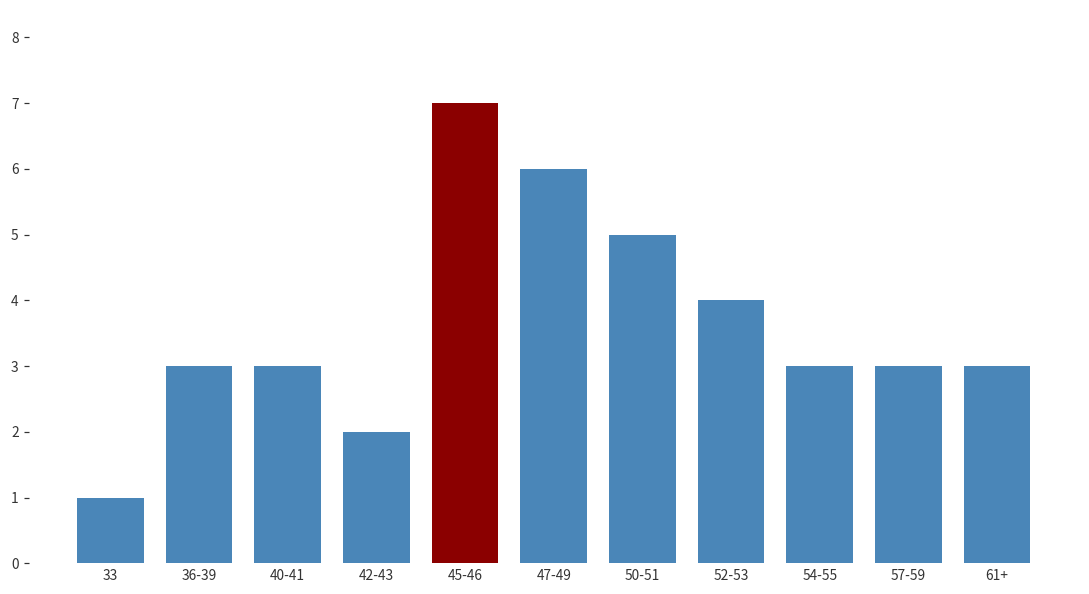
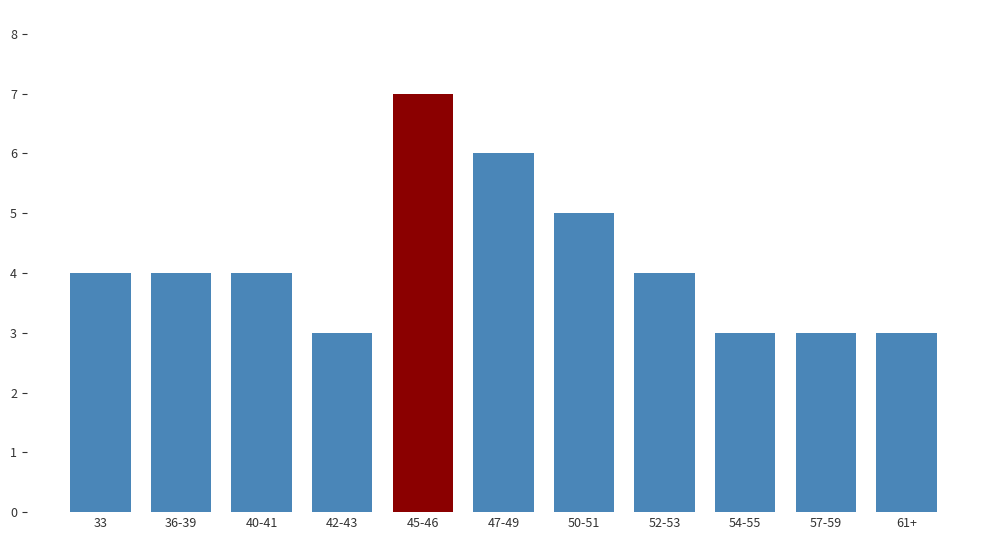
33: 1 -> 4
36-39: 3 -> 4
40-41: 3 -> 4
42-43: 2 -> 3
